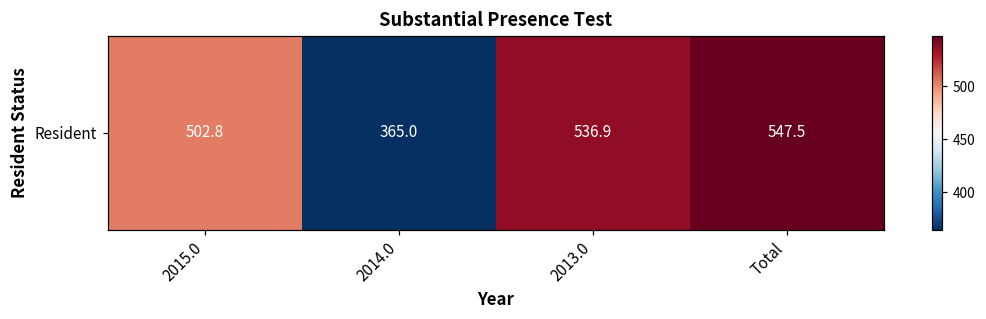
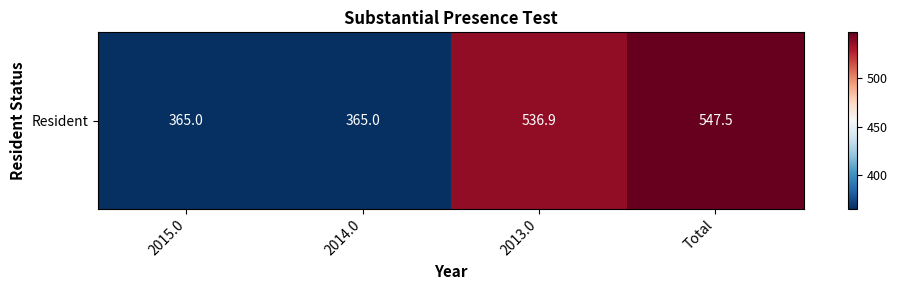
Resident, 2015.0: 502.8 -> 365.0
